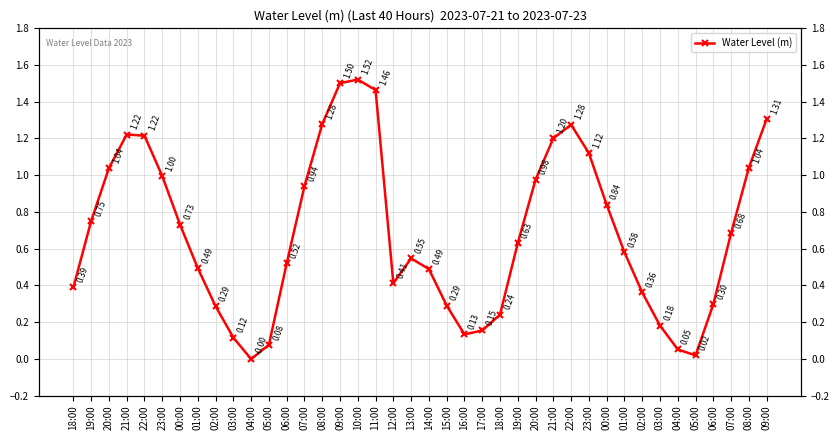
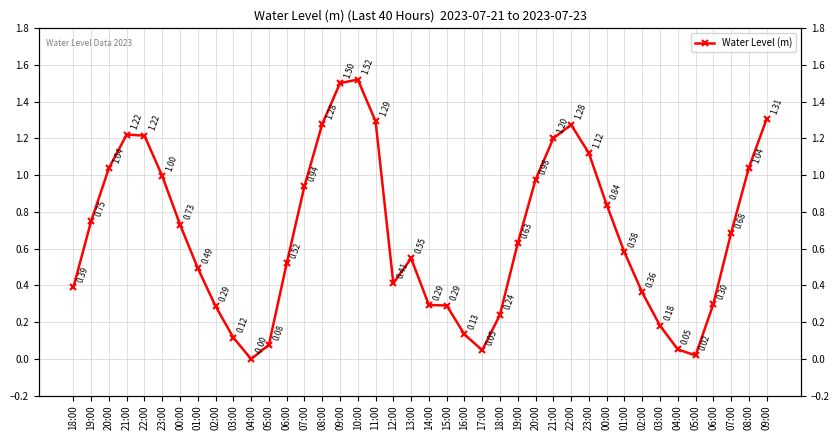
11:00: 1.46 -> 1.29
14:00: 0.49 -> 0.29
17:00: 0.15 -> 0.05
